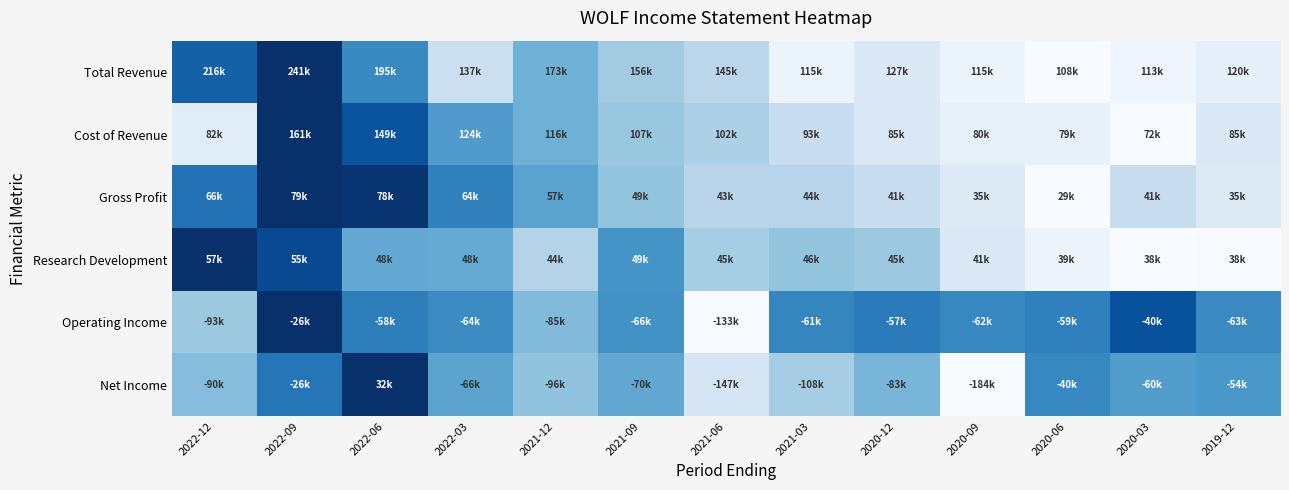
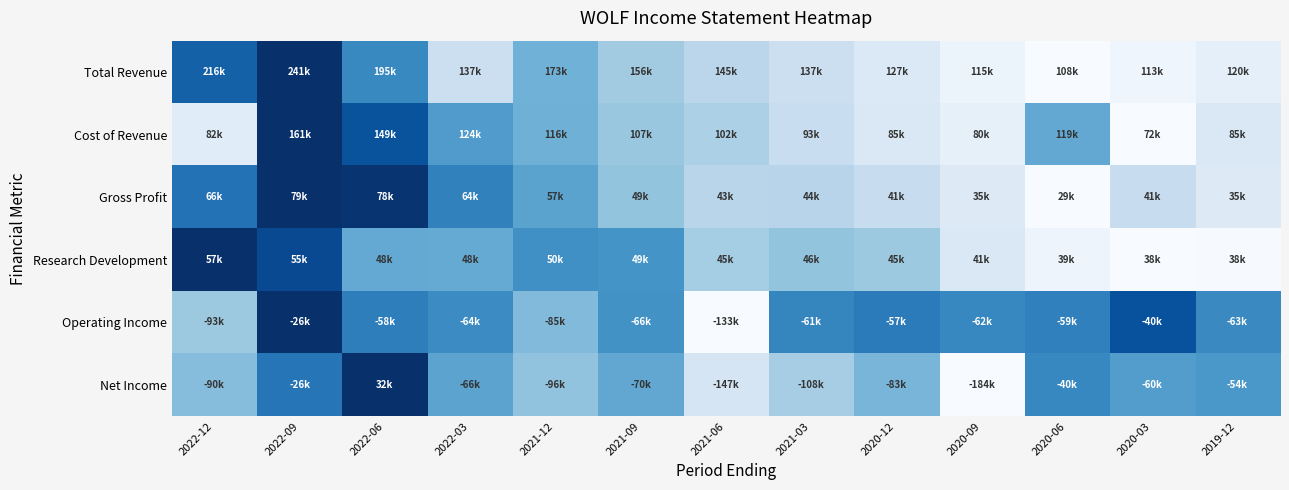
Total Revenue, 2021-03: 115k -> 137k
Cost of Revenue, 2020-06: 79k -> 119k
Research Development, 2021-12: 44k -> 50k
